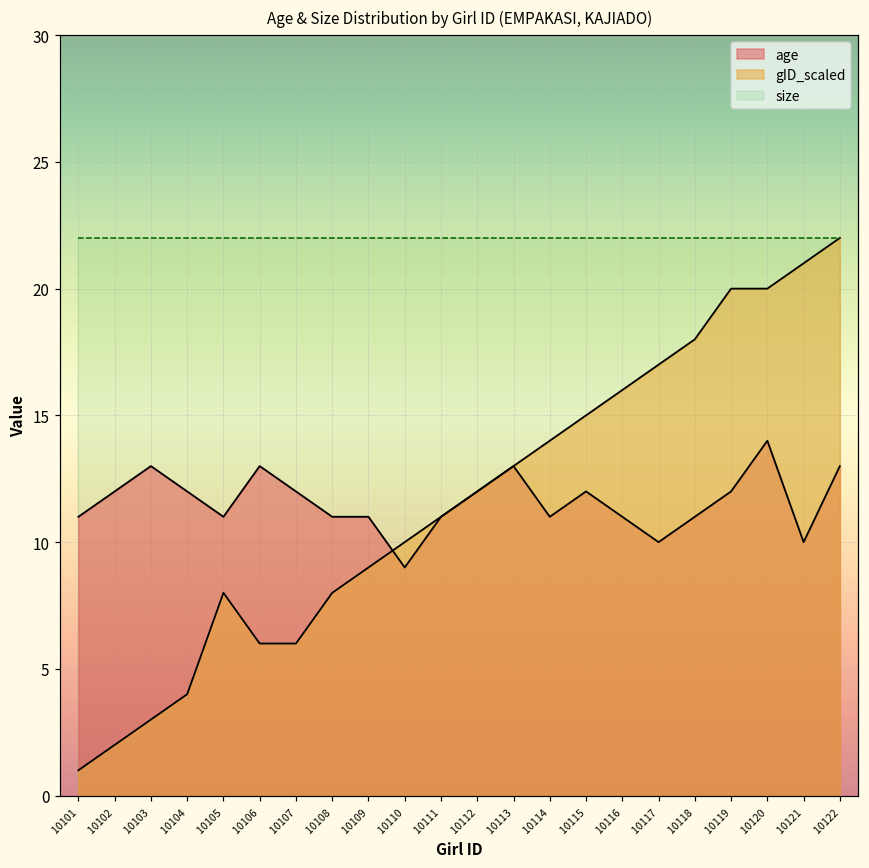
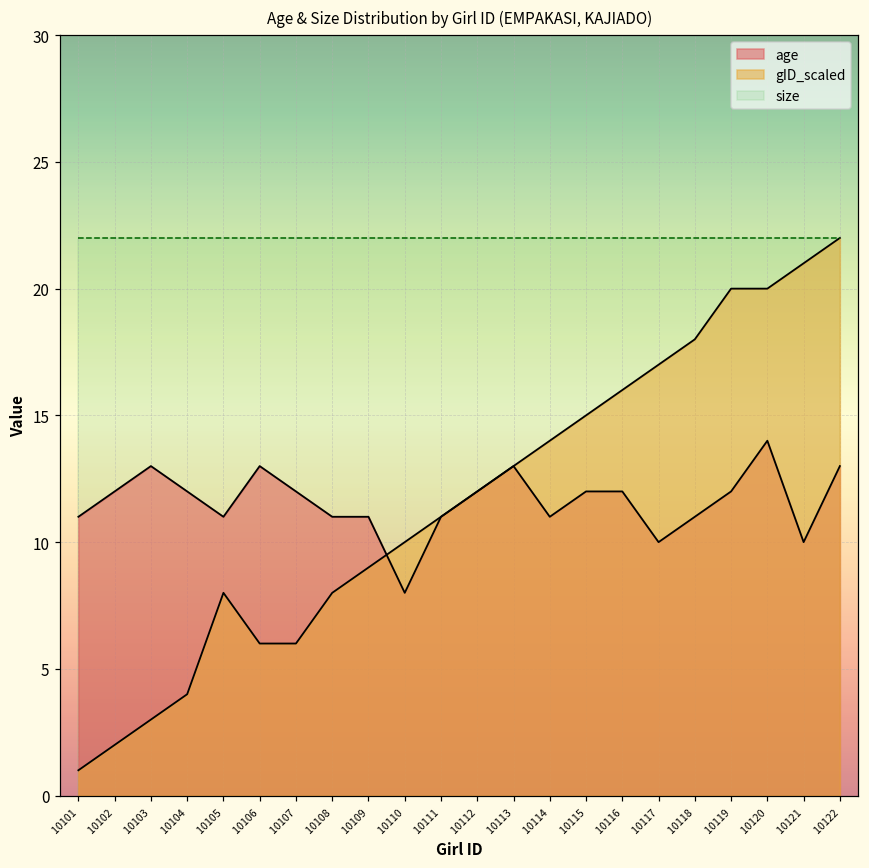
age, 10110: 9 -> 8
age, 10116: 11 -> 12
